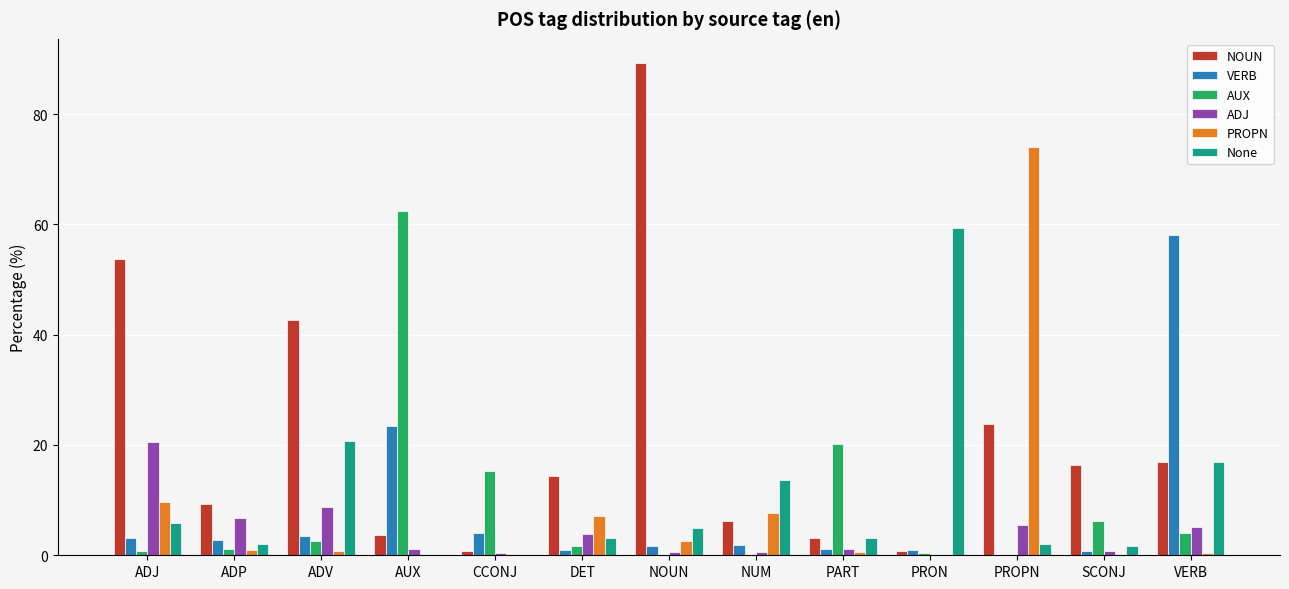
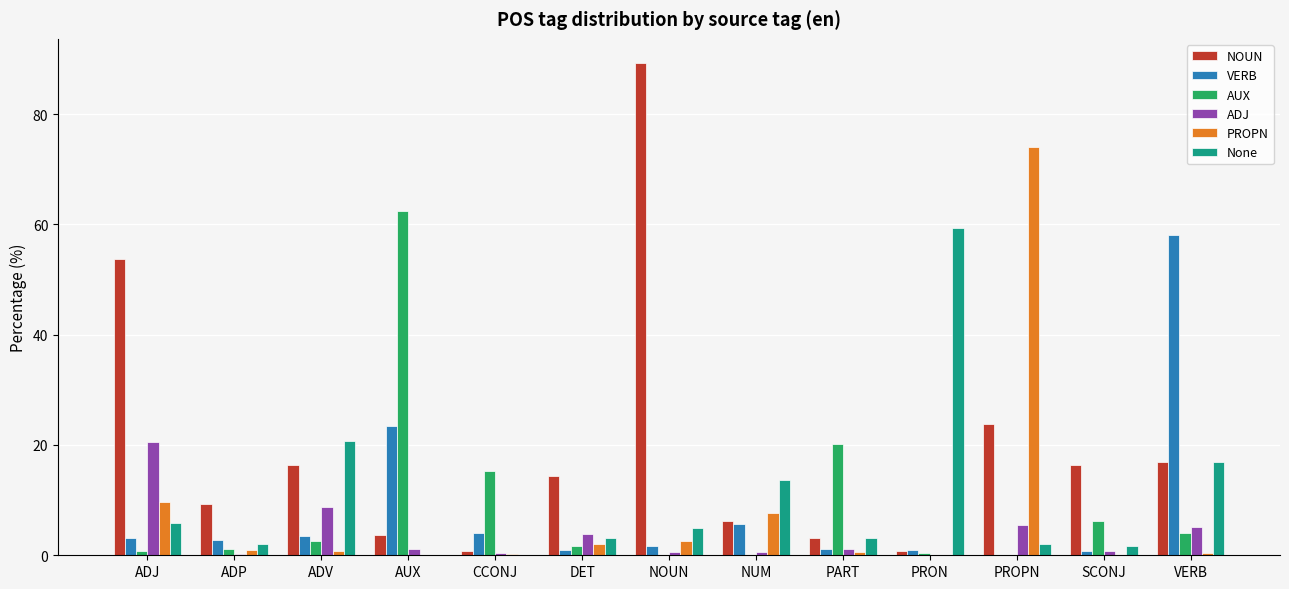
ADJ, ADP: 7 -> 0
NOUN, ADV: 43 -> 16
PROPN, DET: 7 -> 2
VERB, NUM: 2 -> 6
